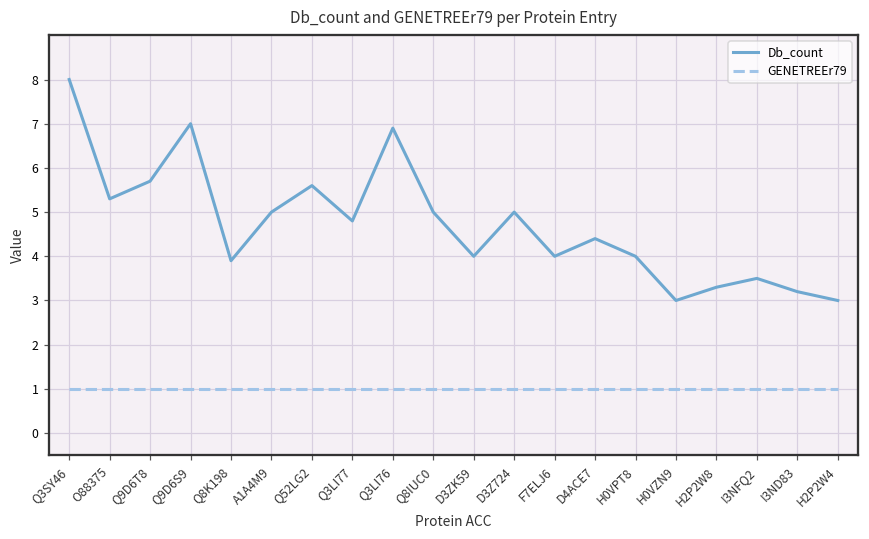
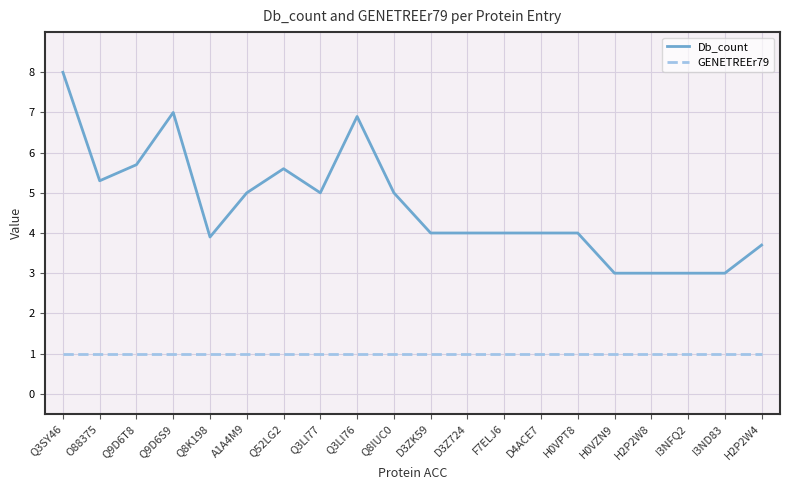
Db_count, Q3LI77: 4.8 -> 5.0
Db_count, D3Z724: 5 -> 4
Db_count, D4ACE7: 4.4 -> 4.0
Db_count, H2P2W8: 3.3 -> 3.0
Db_count, I3NFQ2: 3.5 -> 3.0
Db_count, I3ND83: 3.2 -> 3.0
Db_count, H2P2W4: 3.0 -> 3.7
